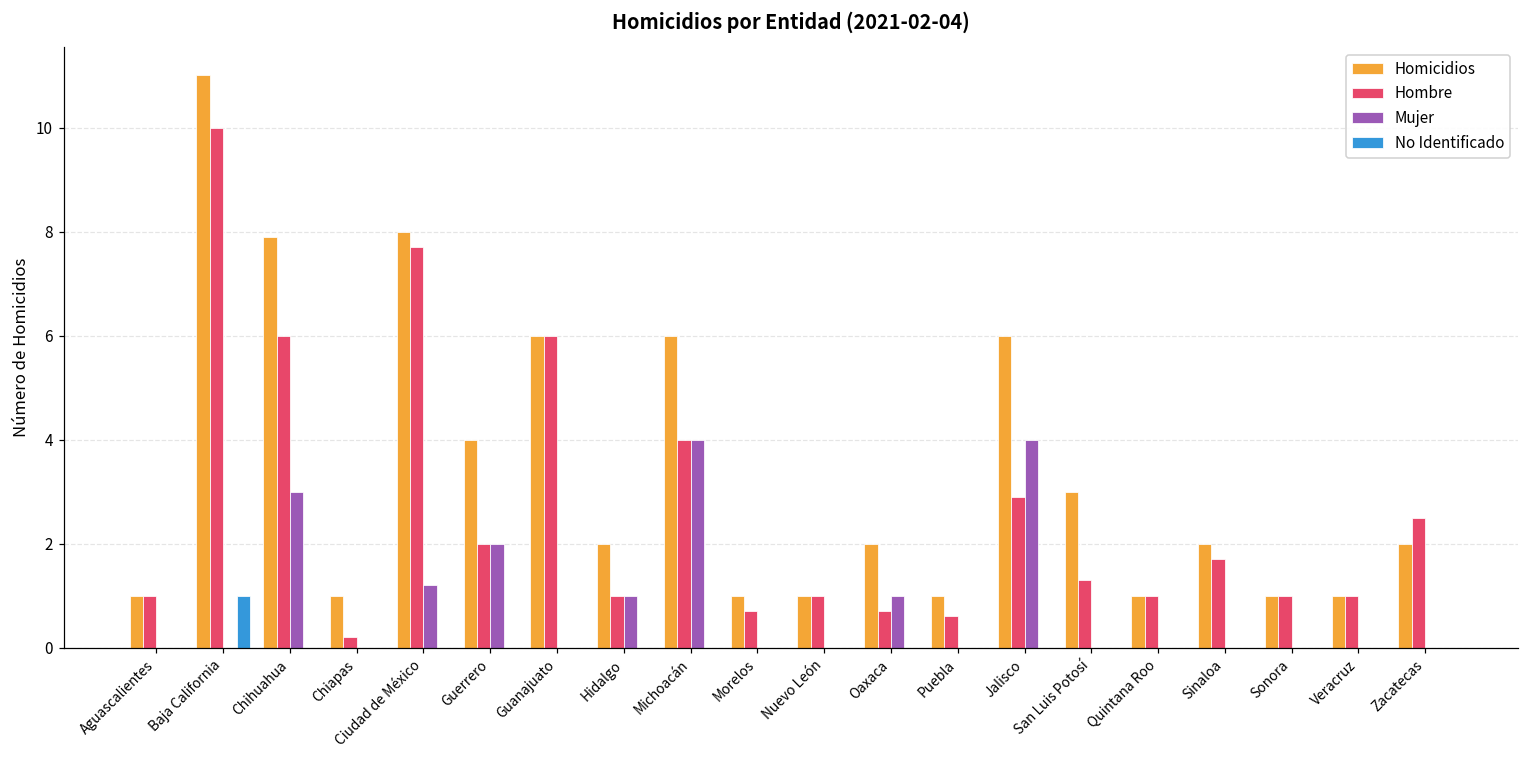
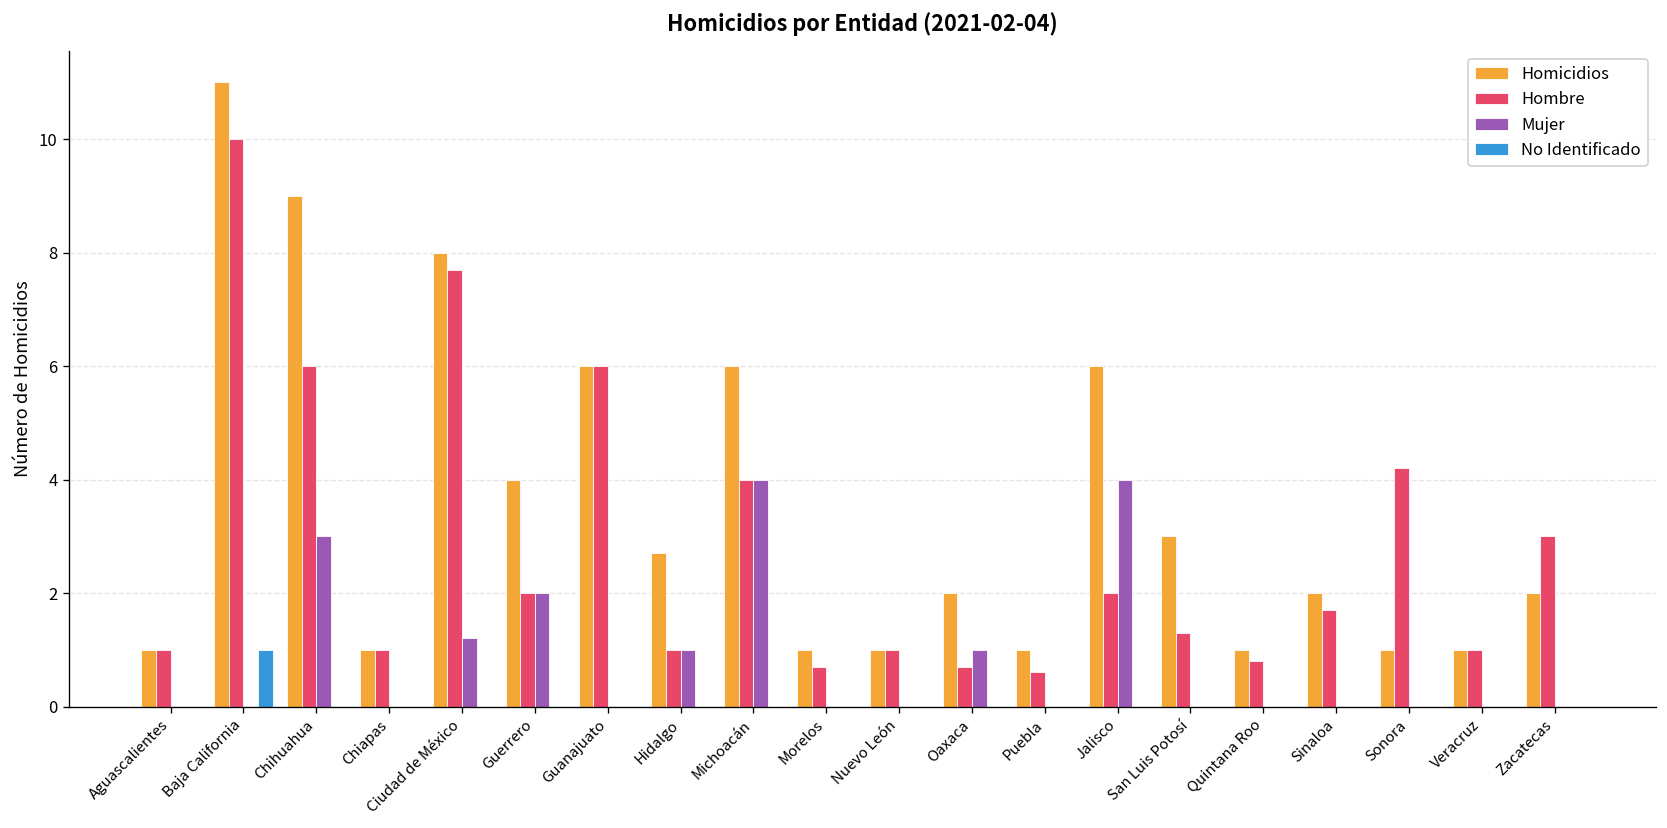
Homicidios, Chihuahua: 7.9 -> 9.0
Hombre, Chiapas: 0.2 -> 1.0
Homicidios, Hidalgo: 2.0 -> 2.7
Hombre, Jalisco: 2.9 -> 2.0
Hombre, Quintana Roo: 1.0 -> 0.8
Hombre, Sonora: 1.0 -> 4.2
Hombre, Zacatecas: 2.5 -> 3.0
